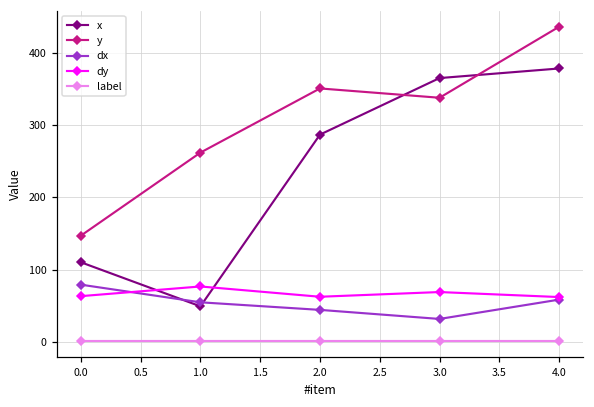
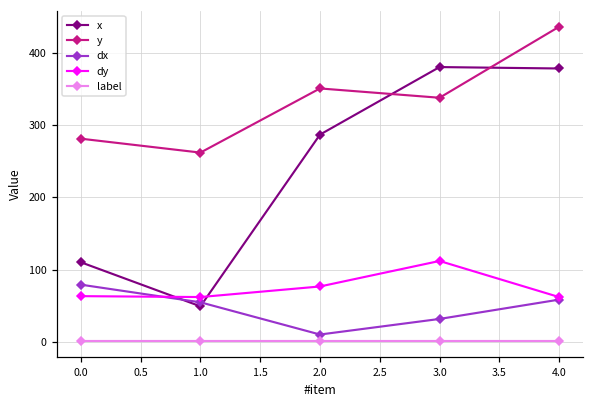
y, 0.0: 150 -> 280
dy, 1.0: 80 -> 60
dx, 2.0: 40 -> 10
dy, 2.0: 60 -> 80
x, 3.0: 360 -> 380
dy, 3.0: 70 -> 110
